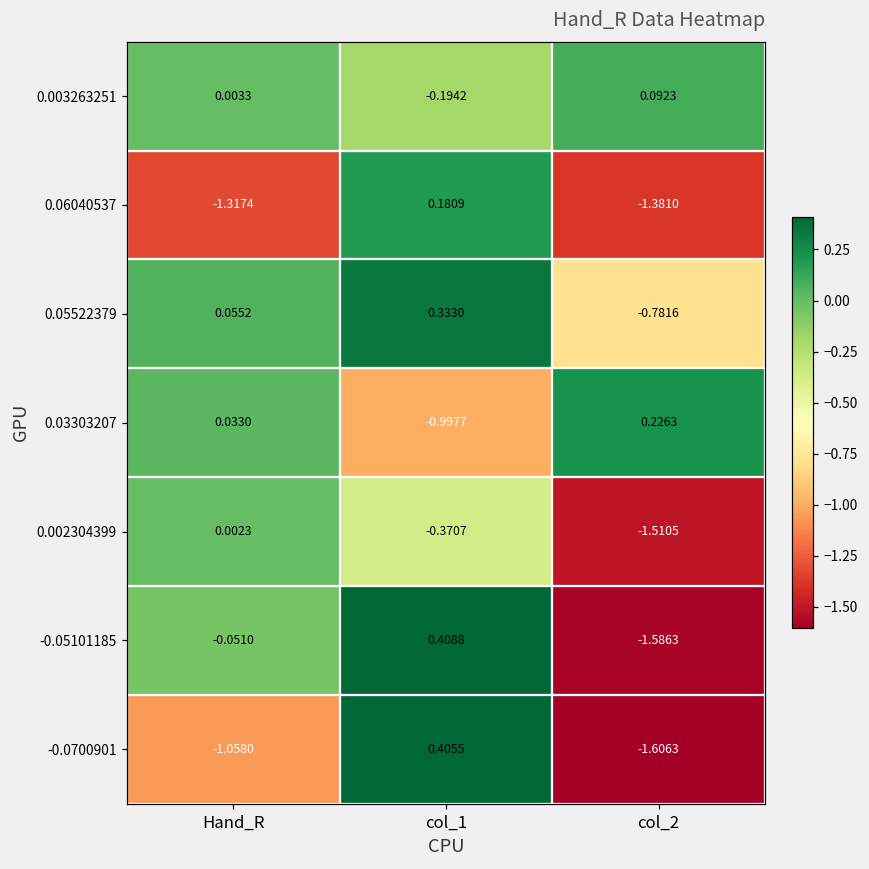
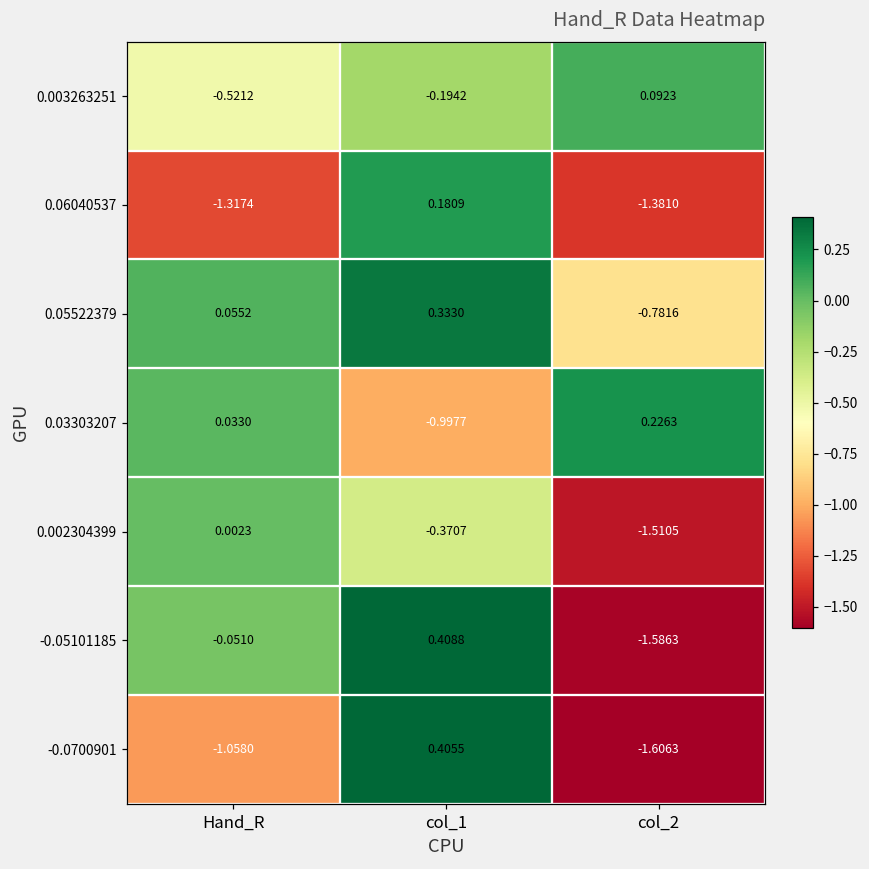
0.003263251, Hand_R: 0.0033 -> -0.5212
